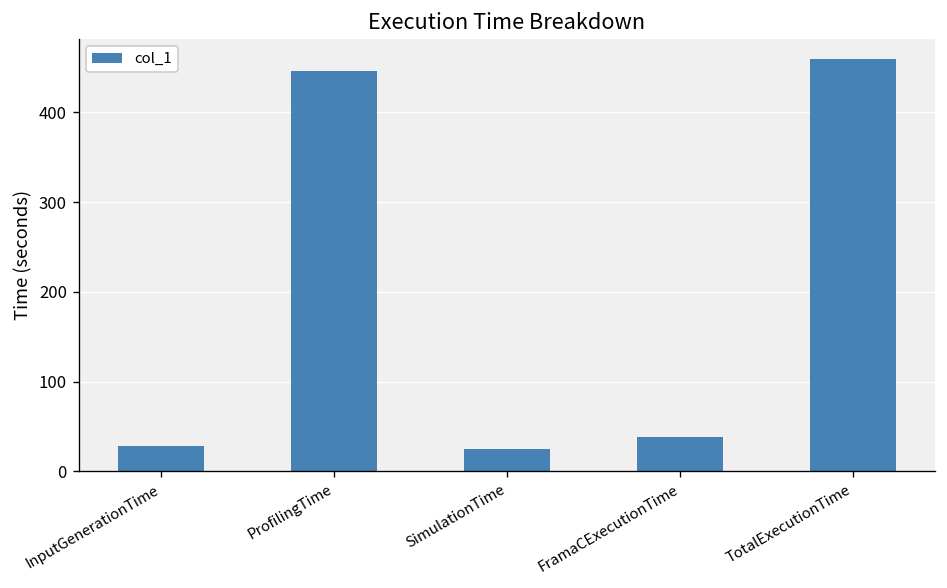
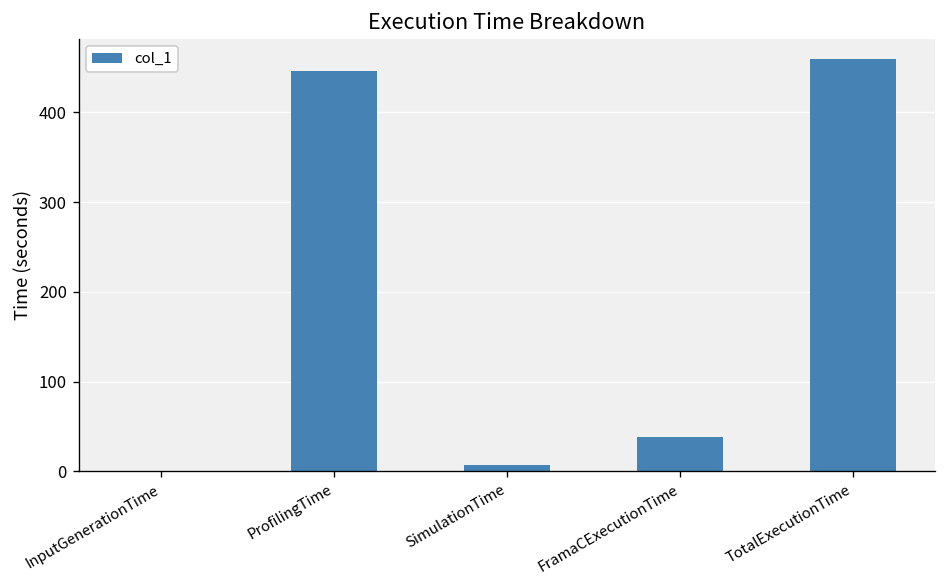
InputGenerationTime: 30 -> 0
SimulationTime: 30 -> 10
